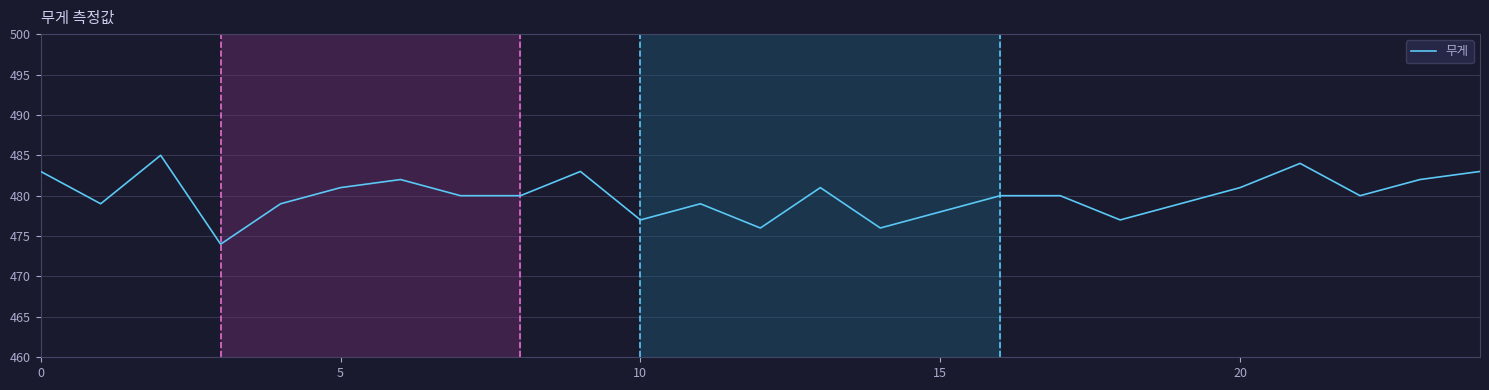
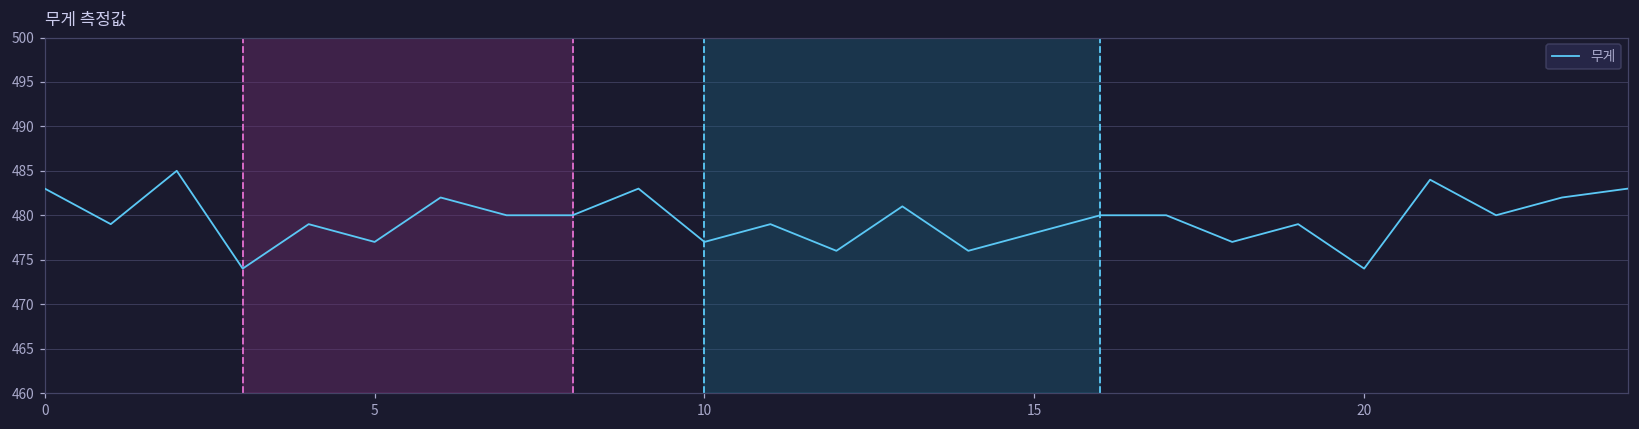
5: 481 -> 477
20: 481 -> 474
